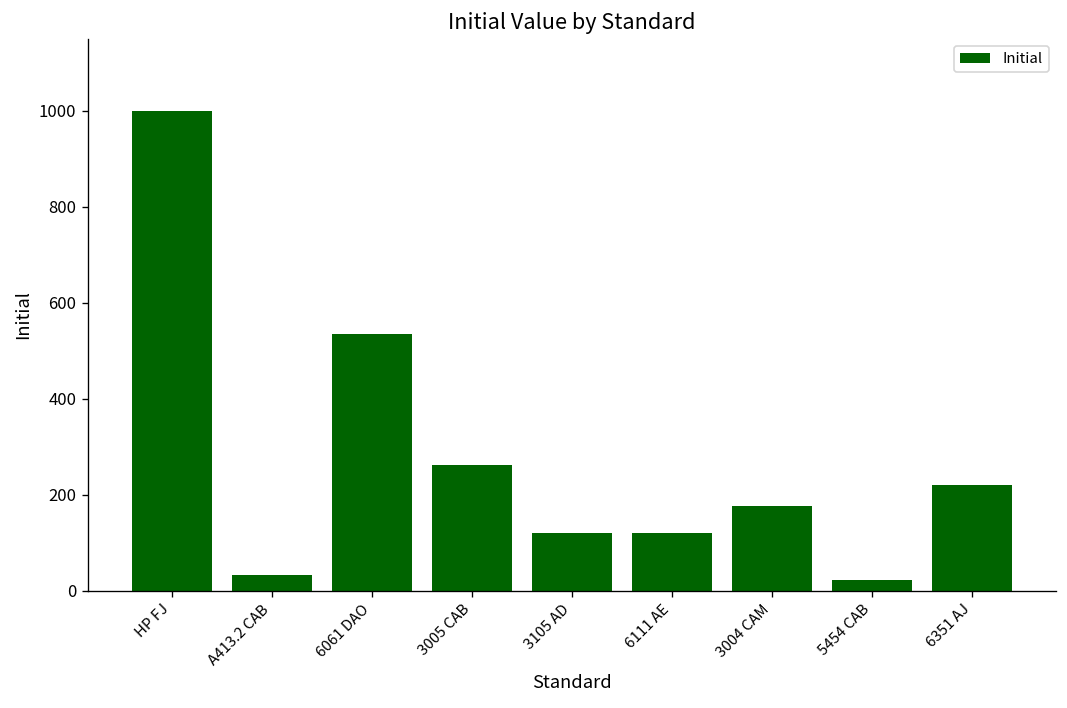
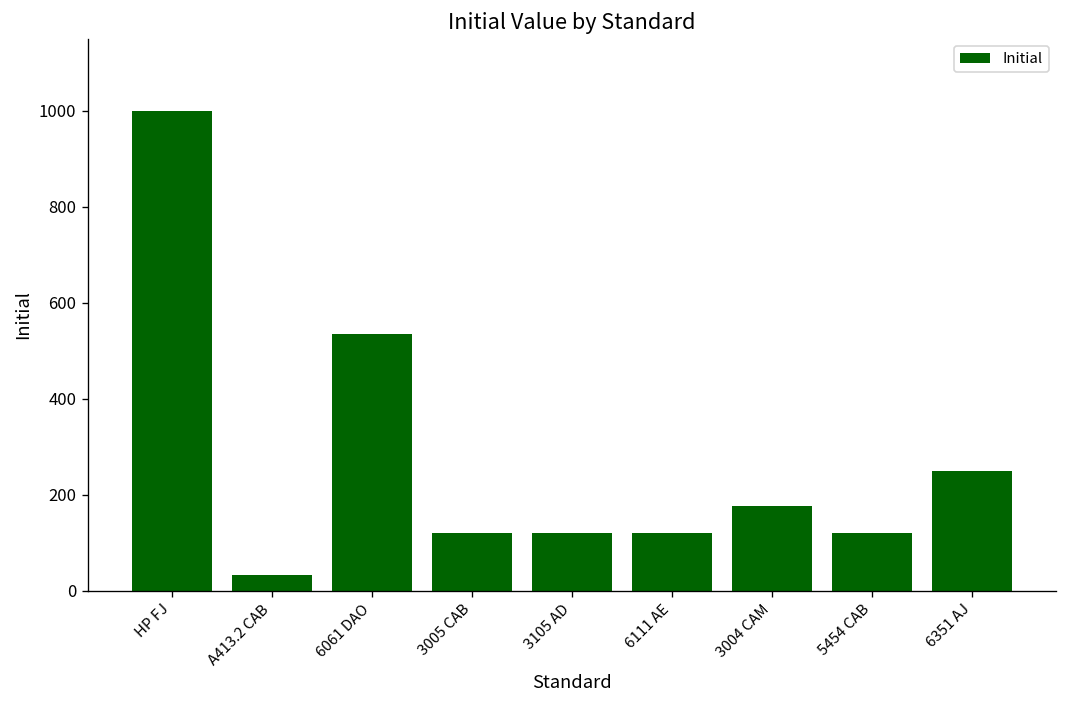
3005 CAB: 260 -> 120
5454 CAB: 20 -> 120
6351 AJ: 220 -> 250
